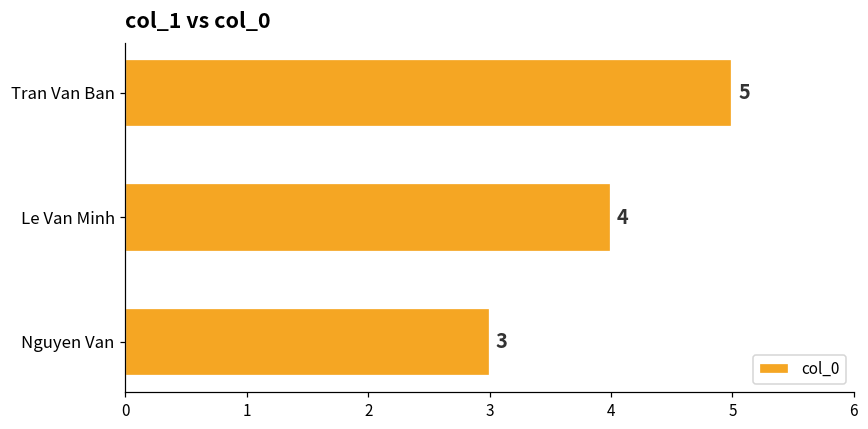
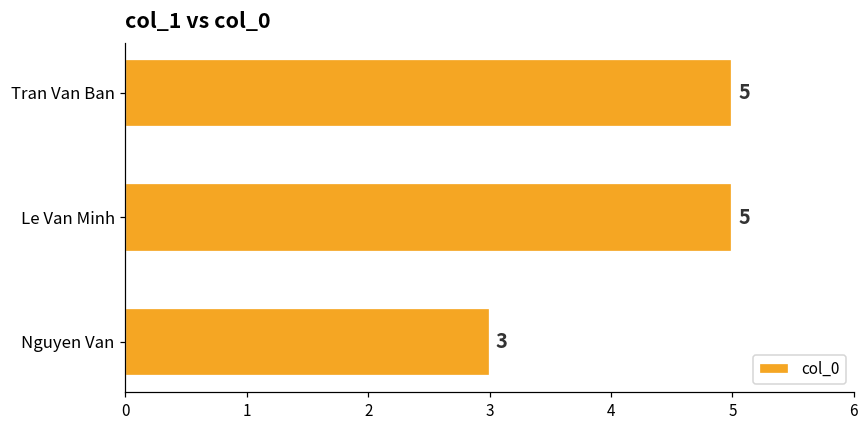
Le Van Minh: 4 -> 5
